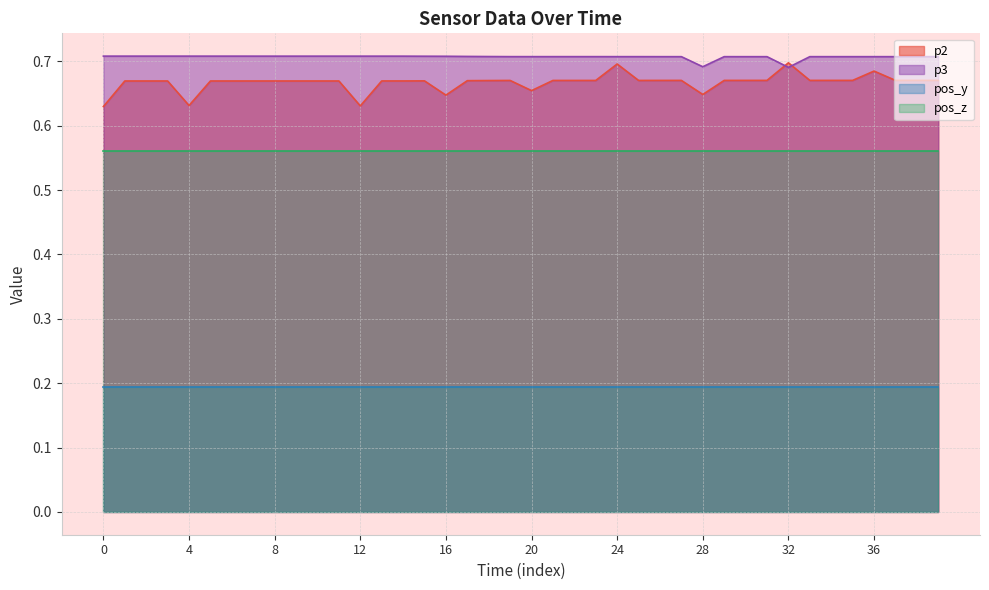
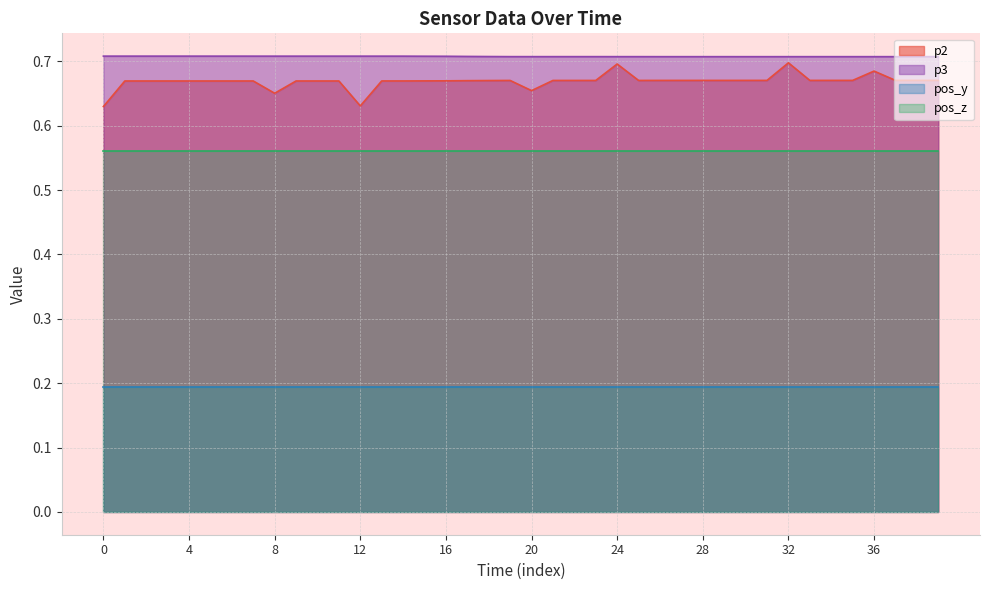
p2, 4: 0.63 -> 0.67
p2, 8: 0.67 -> 0.65
p2, 16: 0.65 -> 0.67
p2, 28: 0.65 -> 0.67
p3, 28: 0.69 -> 0.71
p3, 32: 0.69 -> 0.71
